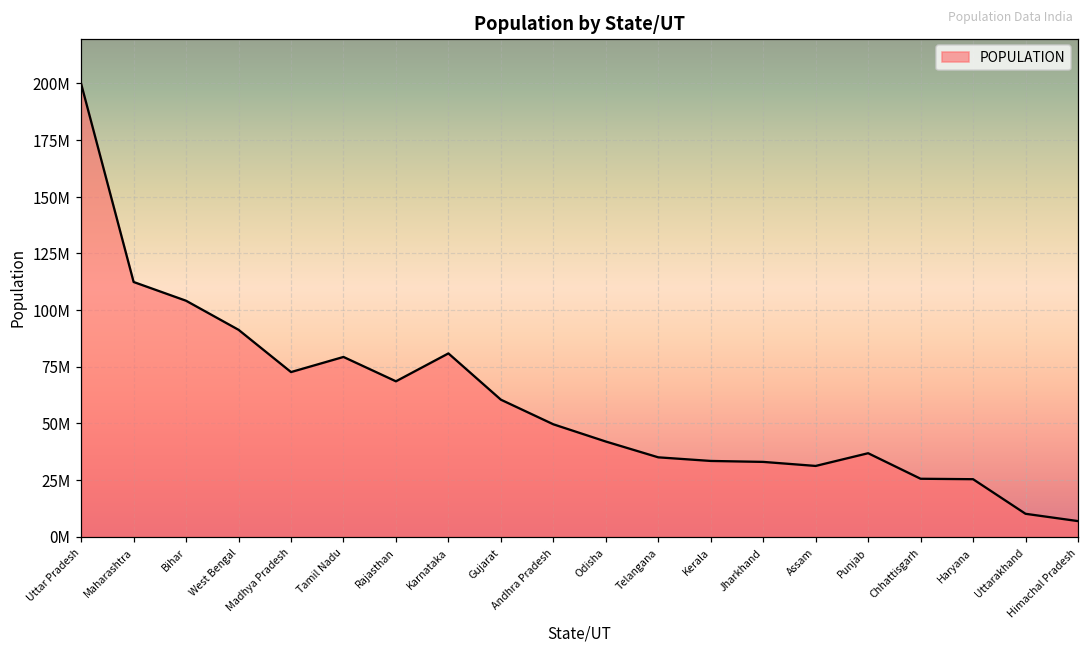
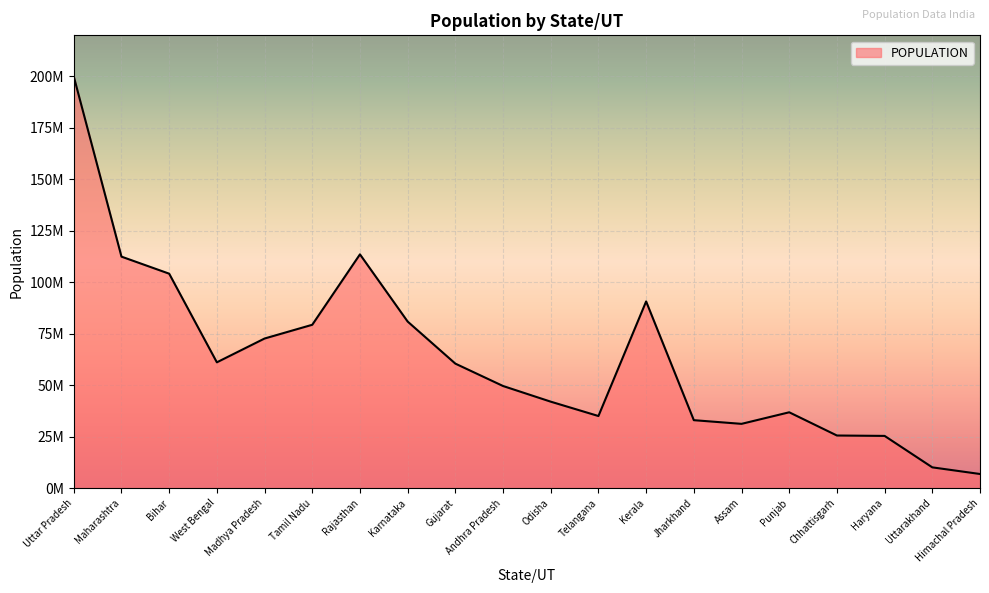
West Bengal: 91000000 -> 61000000
Rajasthan: 69000000 -> 113000000
Kerala: 33000000 -> 91000000
